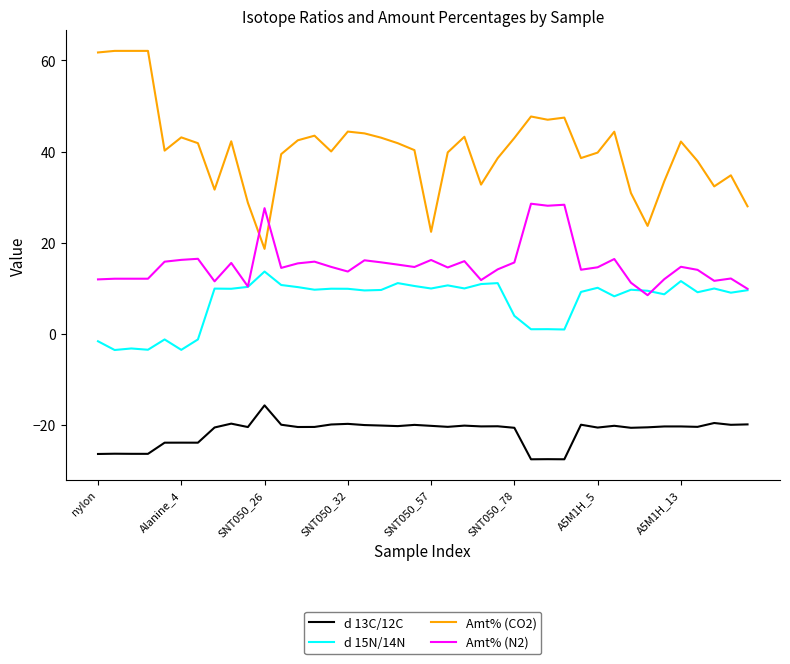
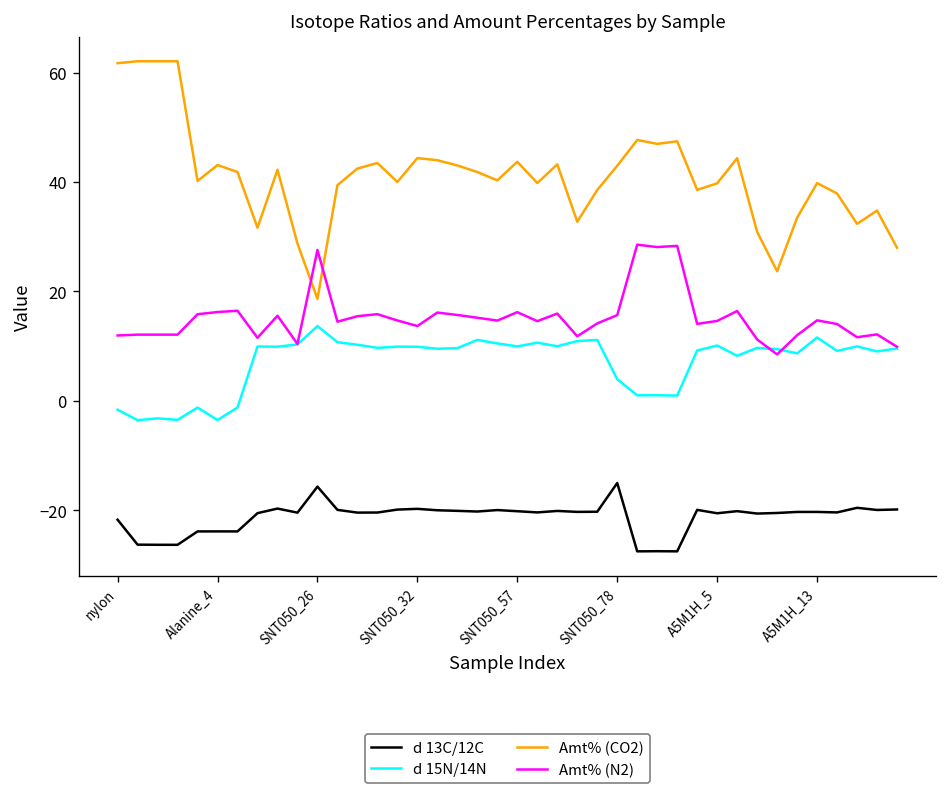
d 13C/12C, nylon: -26 -> -22
Amt% (CO2), SNT050_57: 22 -> 44
d 13C/12C, SNT050_78: -21 -> -15
Amt% (CO2), A5M1H_13: 42 -> 40
